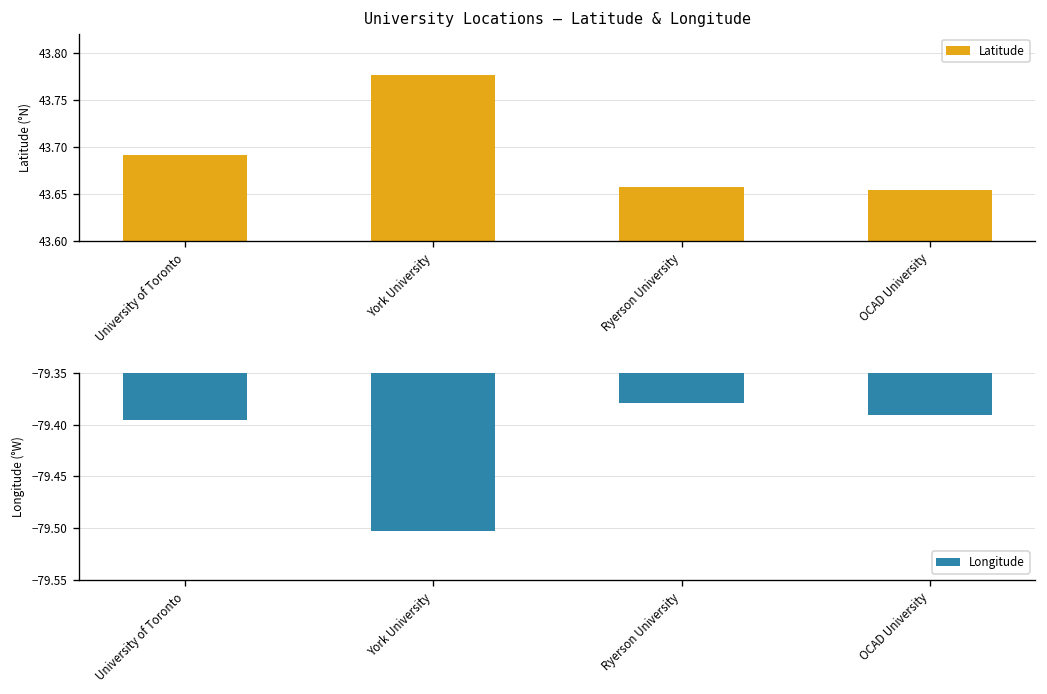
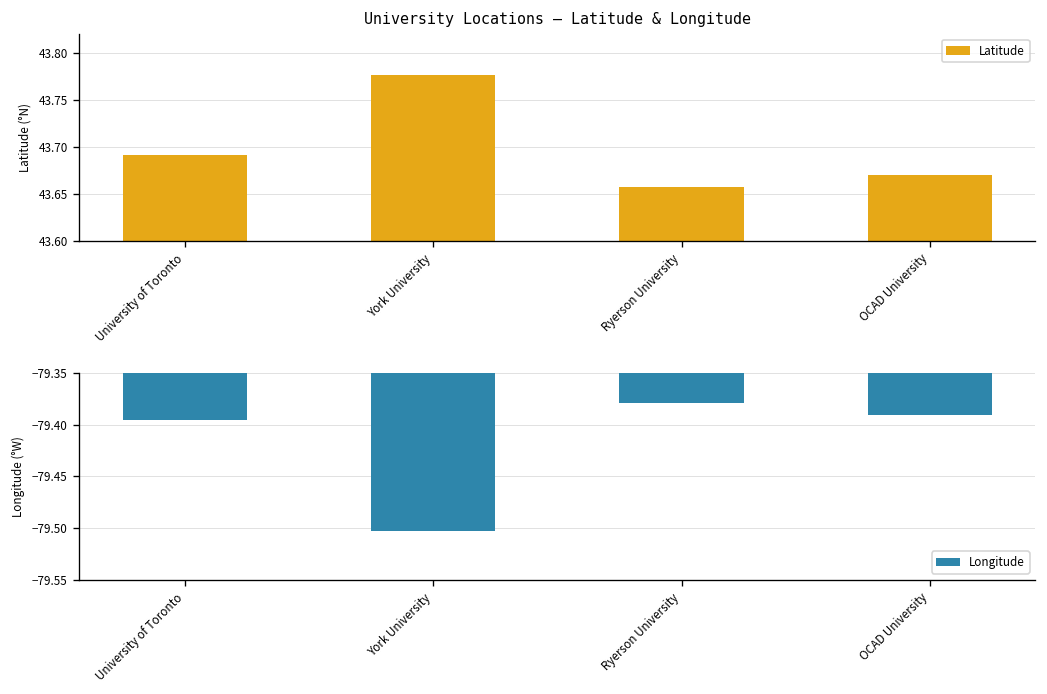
University Locations – Latitude & Longitude, OCAD University: 43.65 -> 43.67
